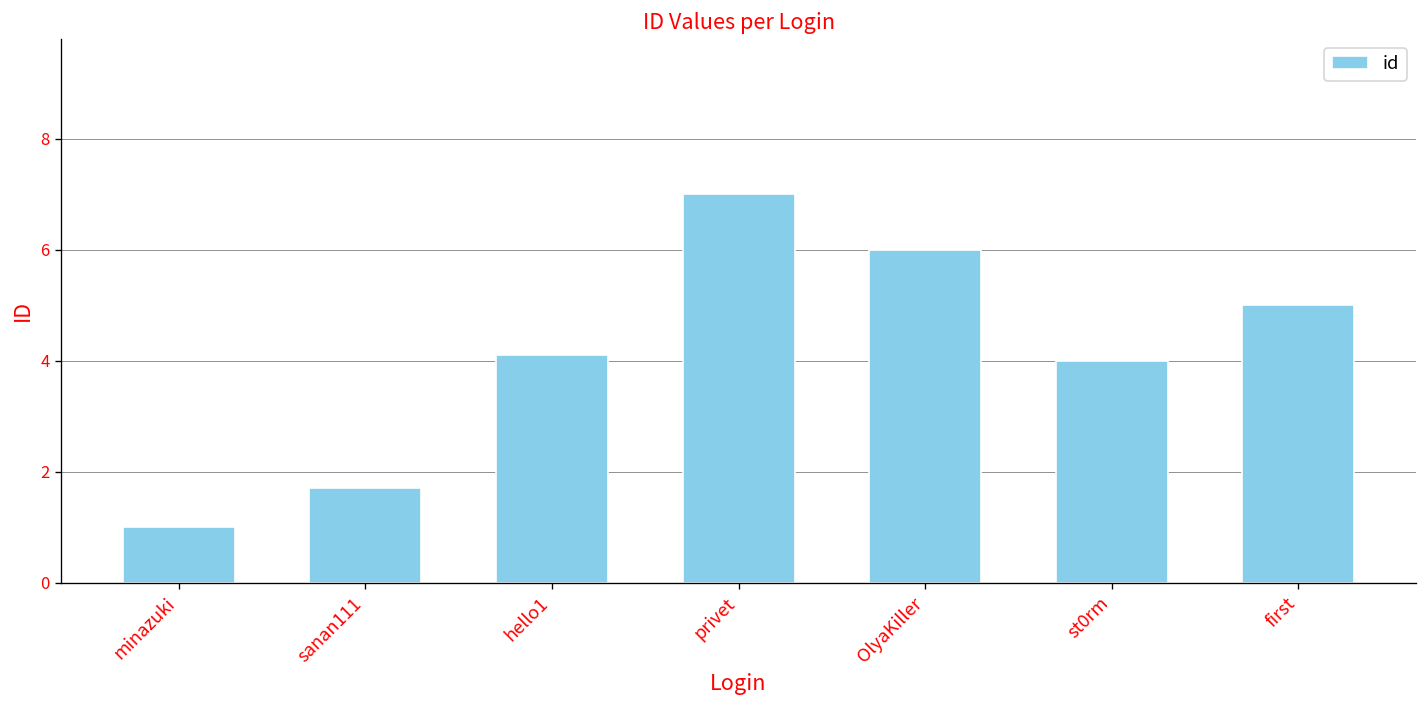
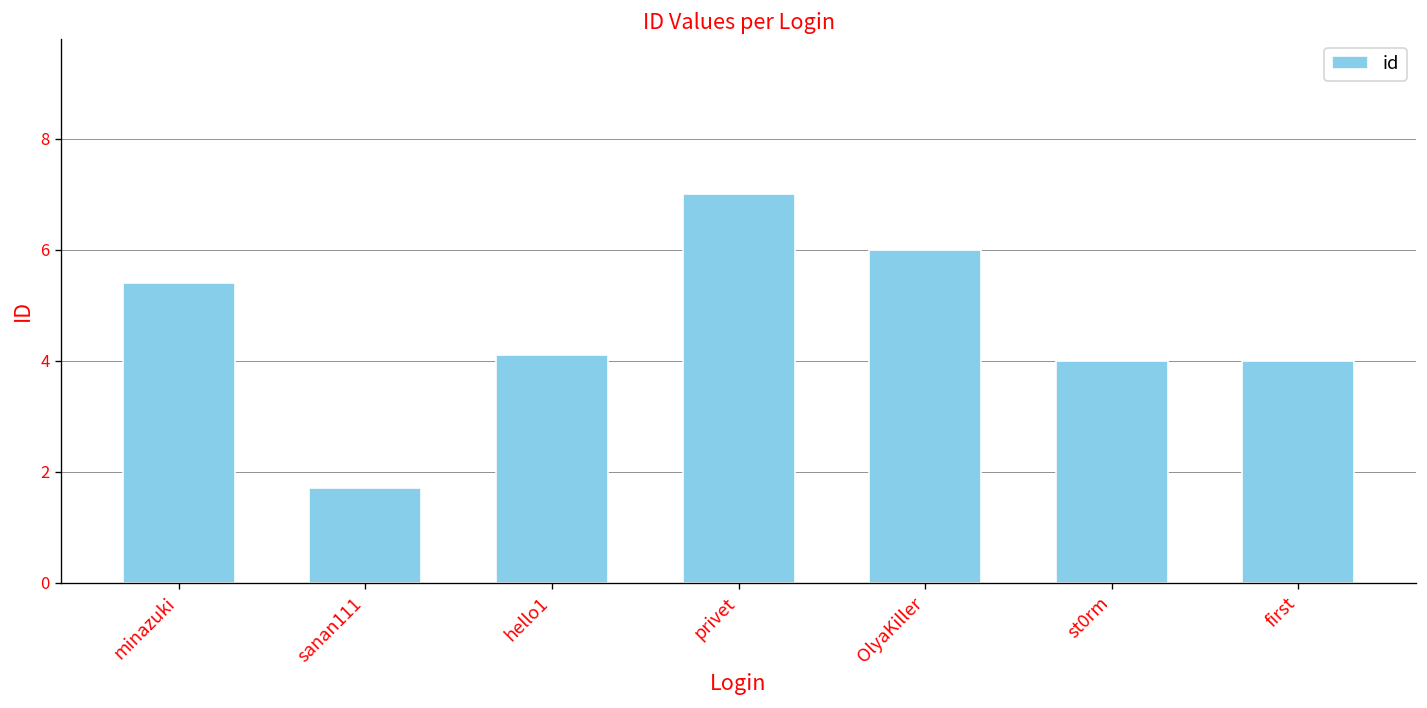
minazuki: 1.0 -> 5.4
first: 5 -> 4
